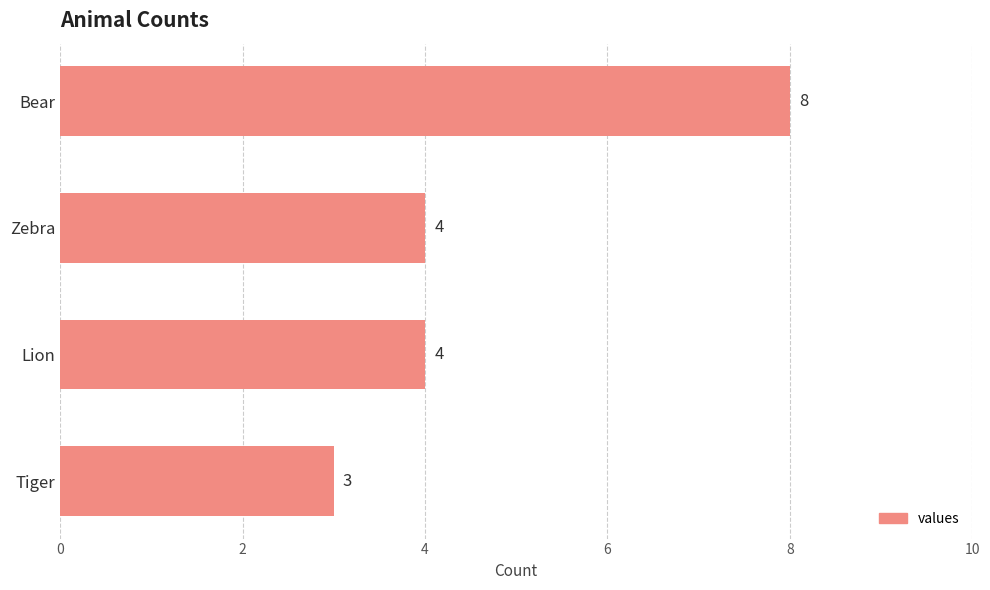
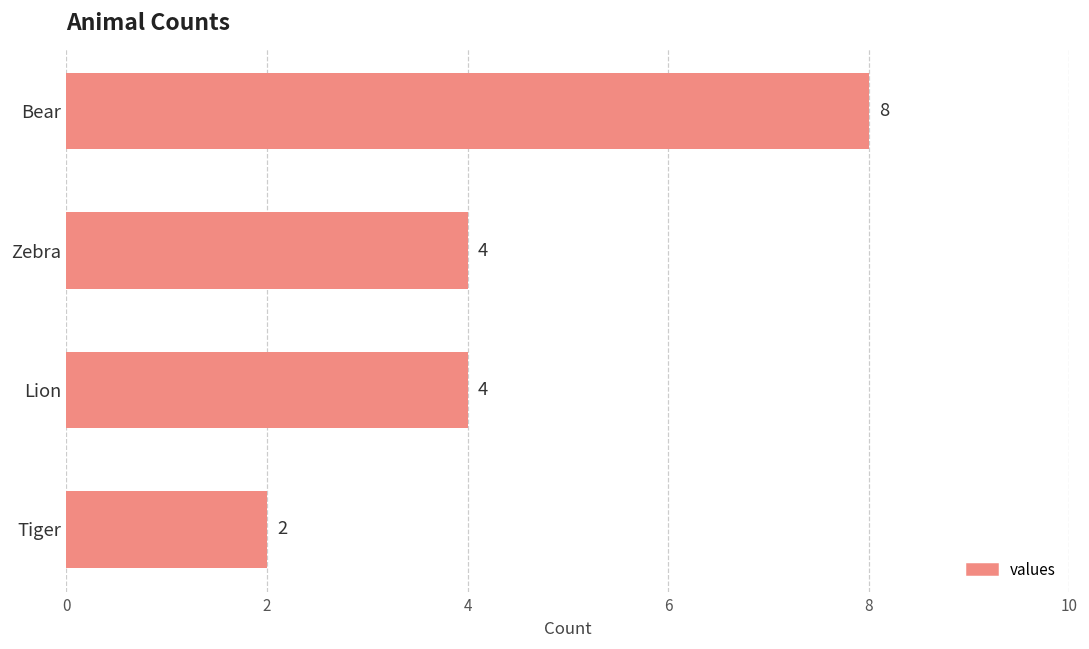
Tiger: 3 -> 2
